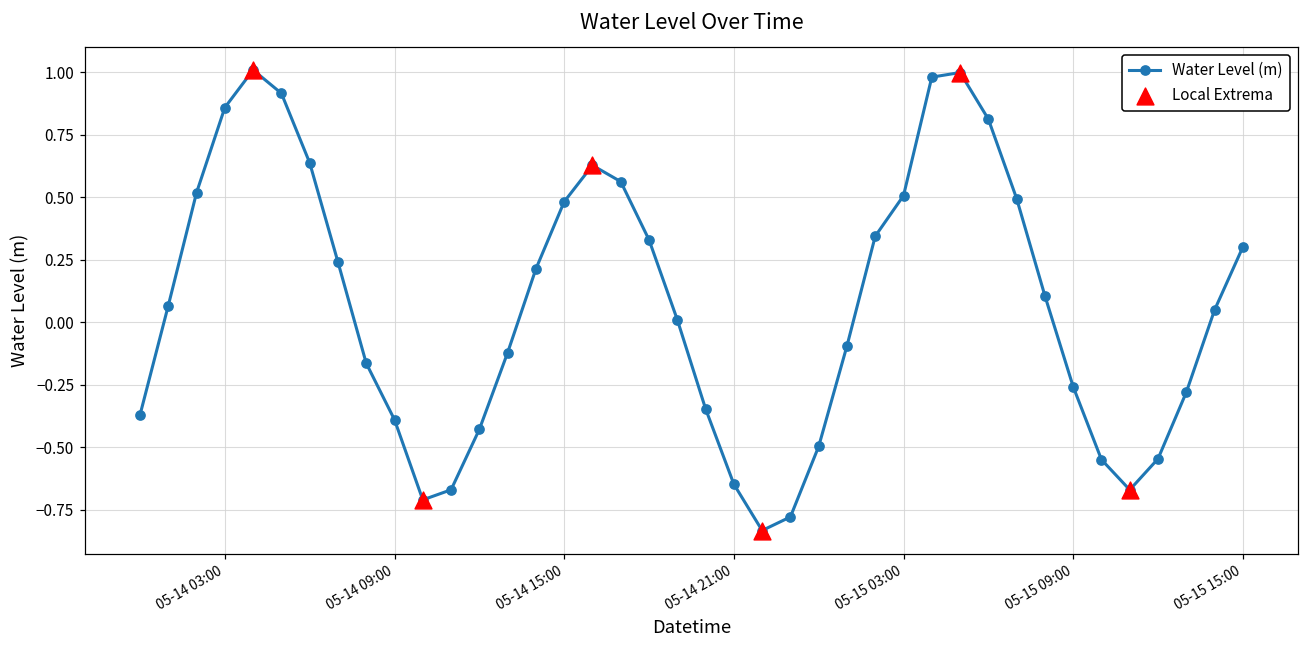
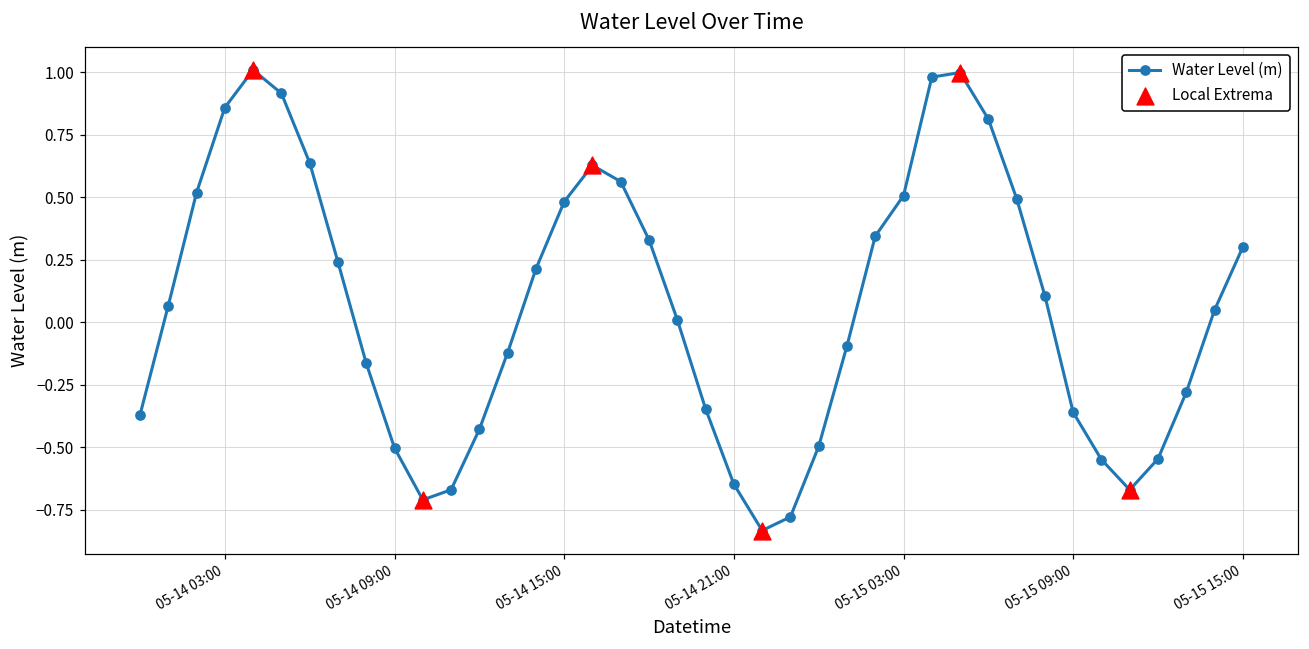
Water Level (m), 05-14 09:00: -0.39 -> -0.50
Water Level (m), 05-15 09:00: -0.26 -> -0.36
